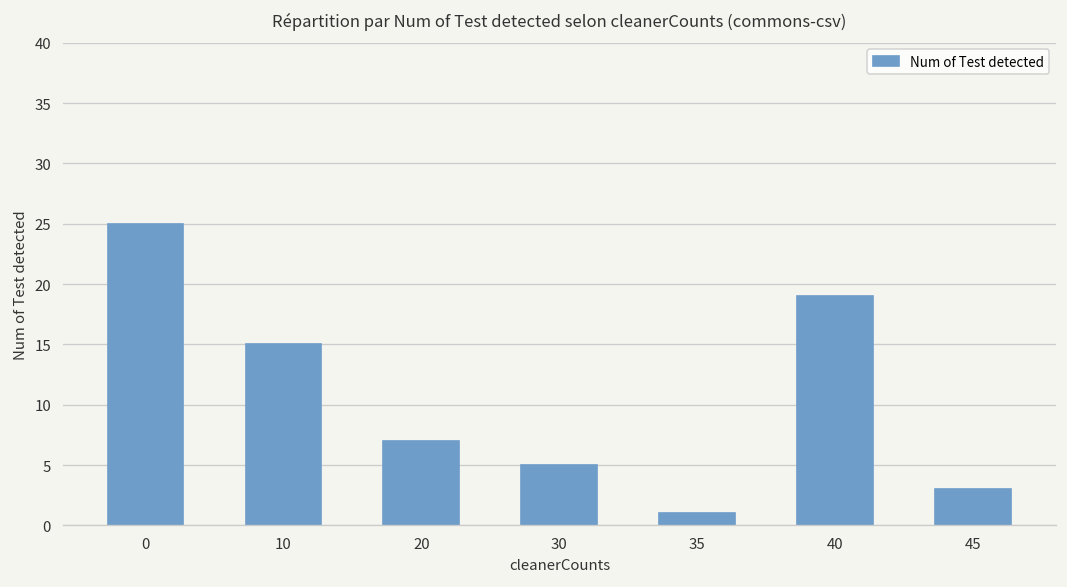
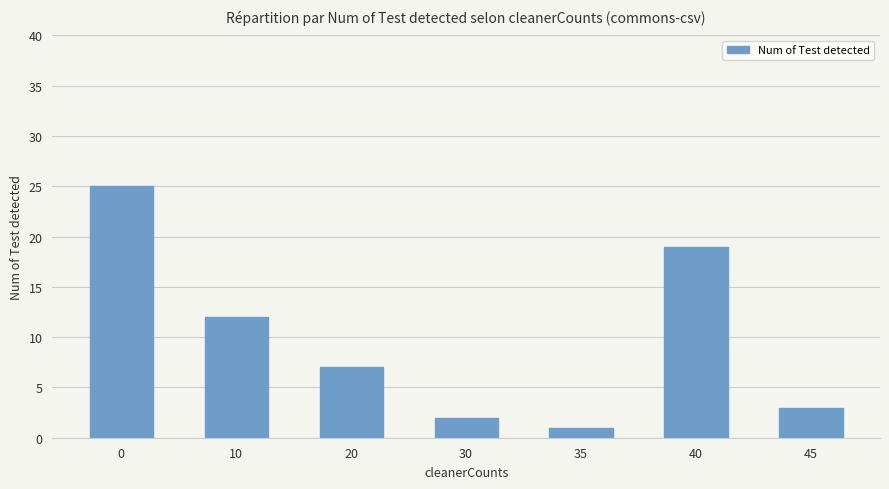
10: 15 -> 12
30: 5 -> 2
